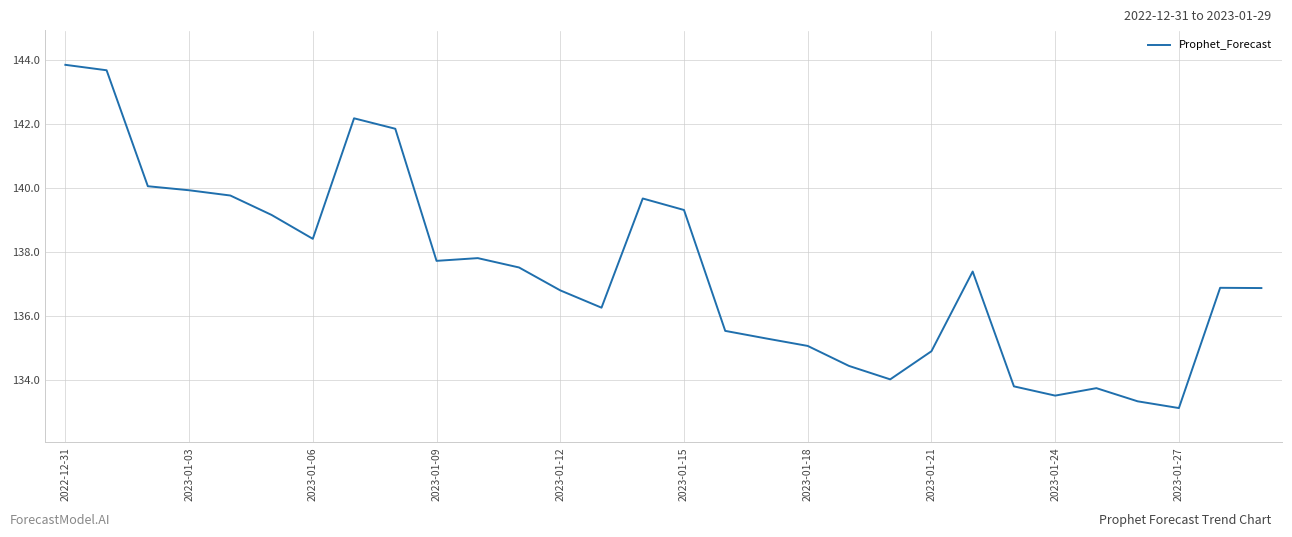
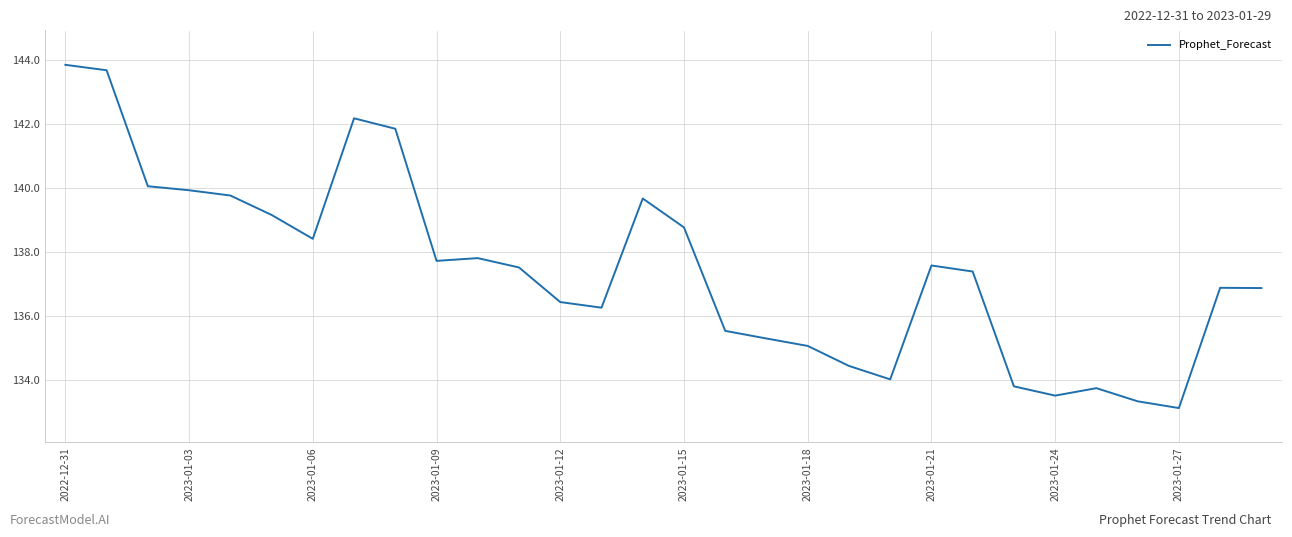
2023-01-12: 136.8 -> 136.4
2023-01-15: 139.3 -> 138.8
2023-01-21: 134.9 -> 137.6
